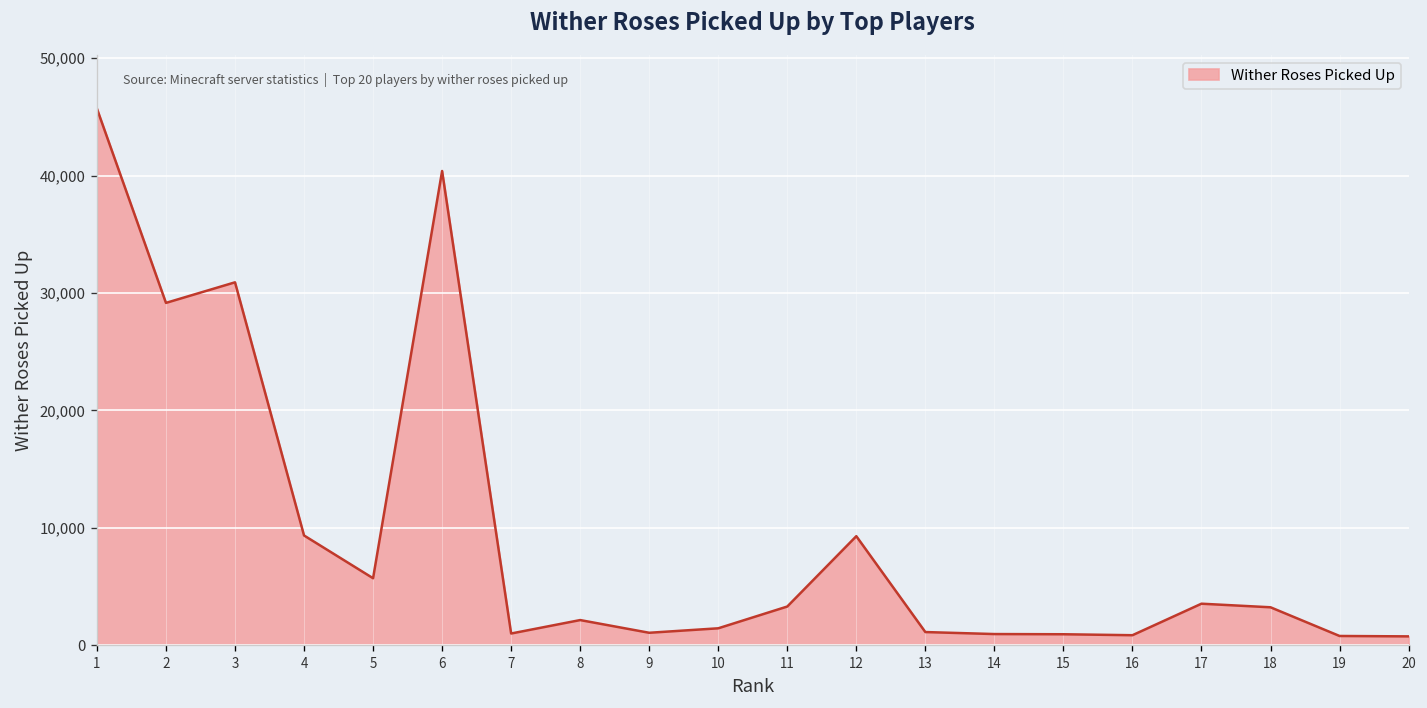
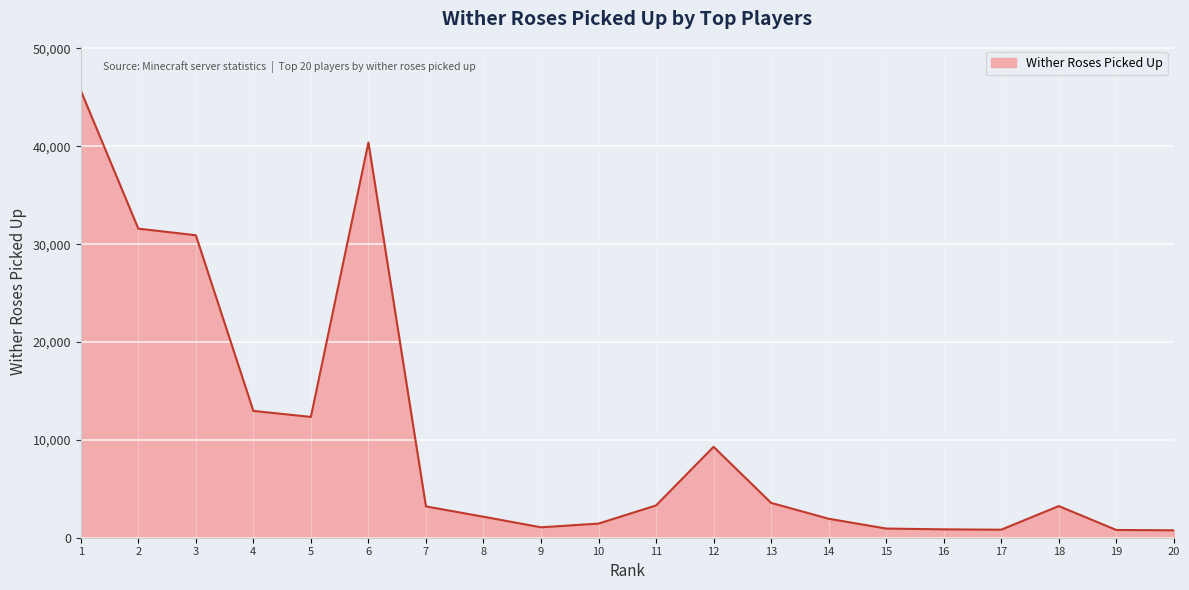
2: 29,000 -> 32,000
4: 9,000 -> 13,000
5: 6,000 -> 12,000
7: 1,000 -> 3,000
13: 1,000 -> 4,000
14: 1,000 -> 2,000
17: 4,000 -> 1,000
